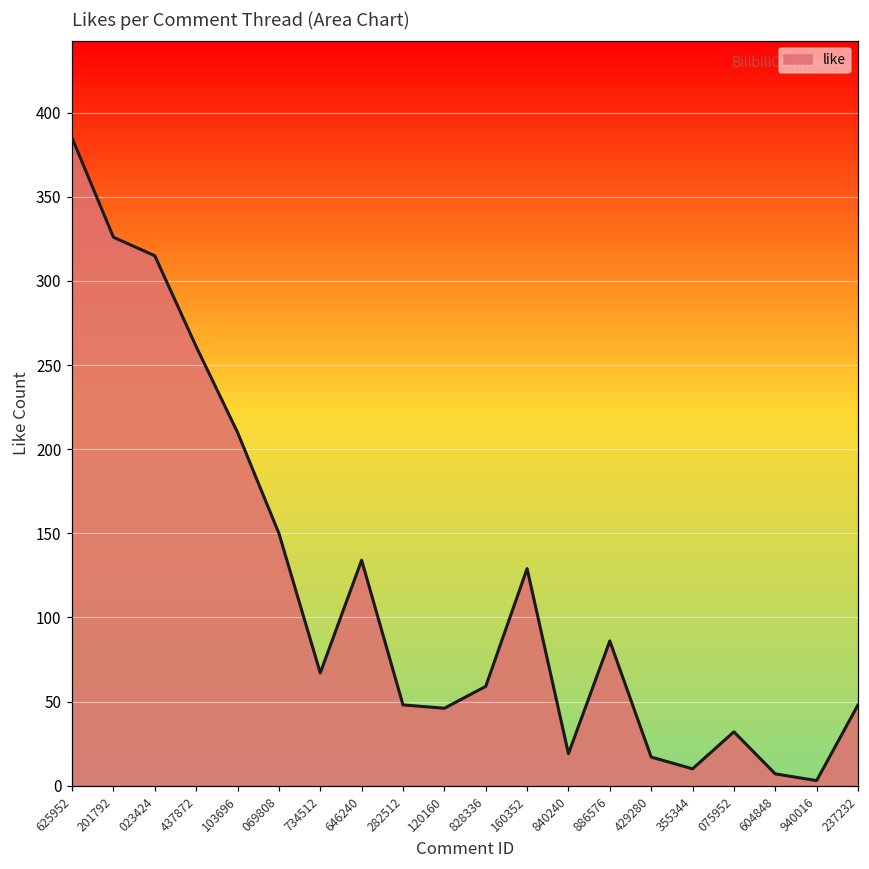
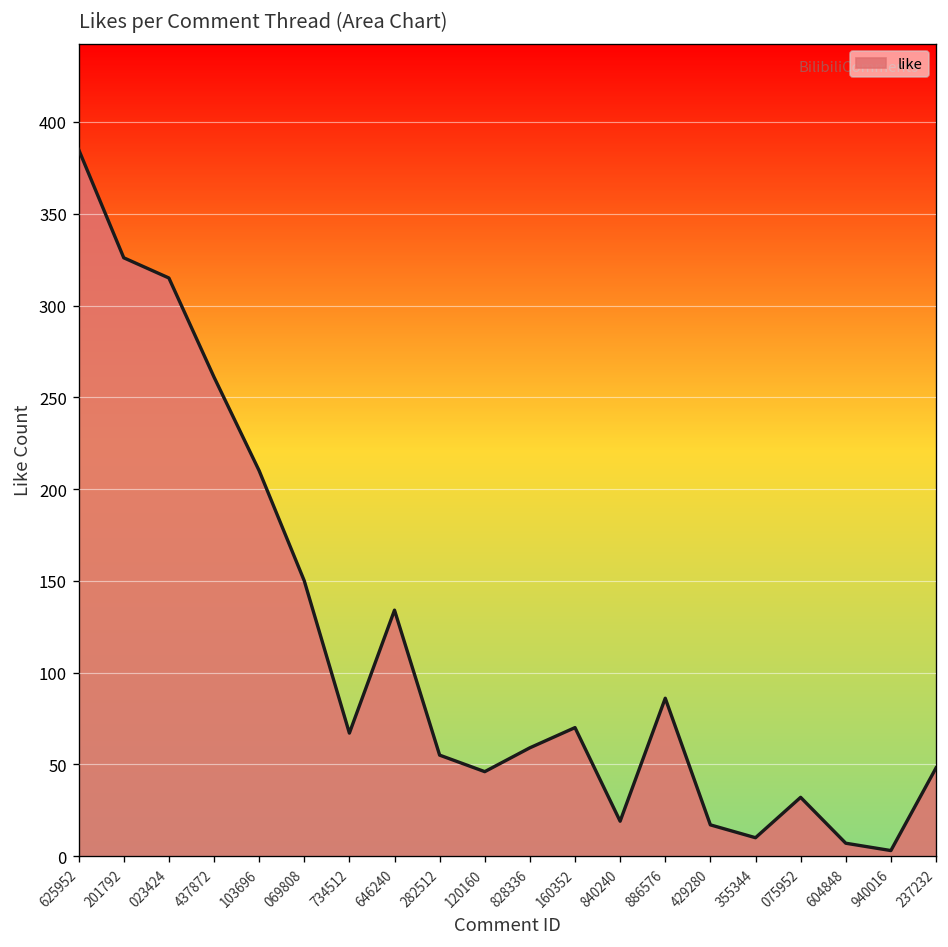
282512: 48 -> 55
160352: 129 -> 70
